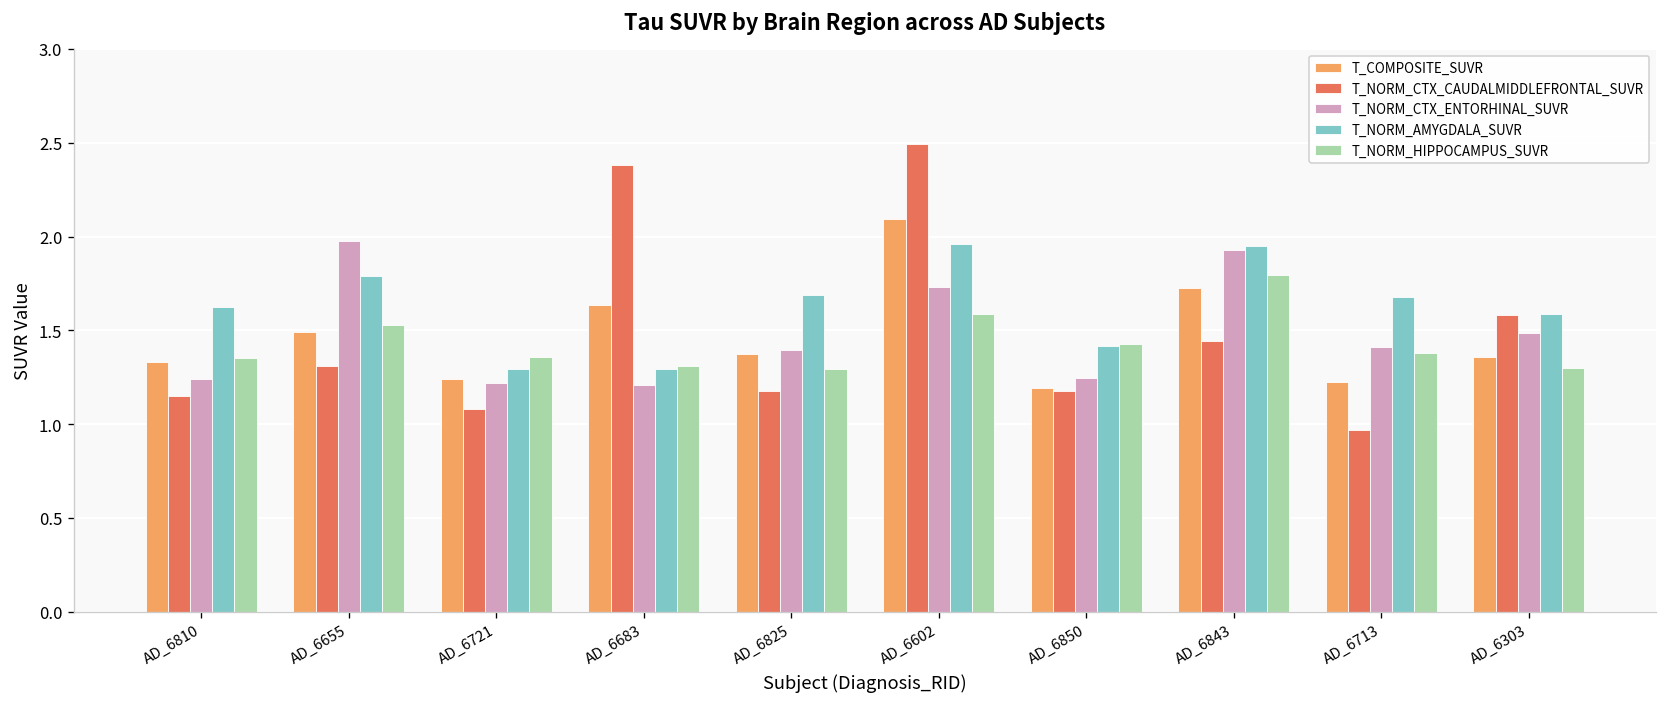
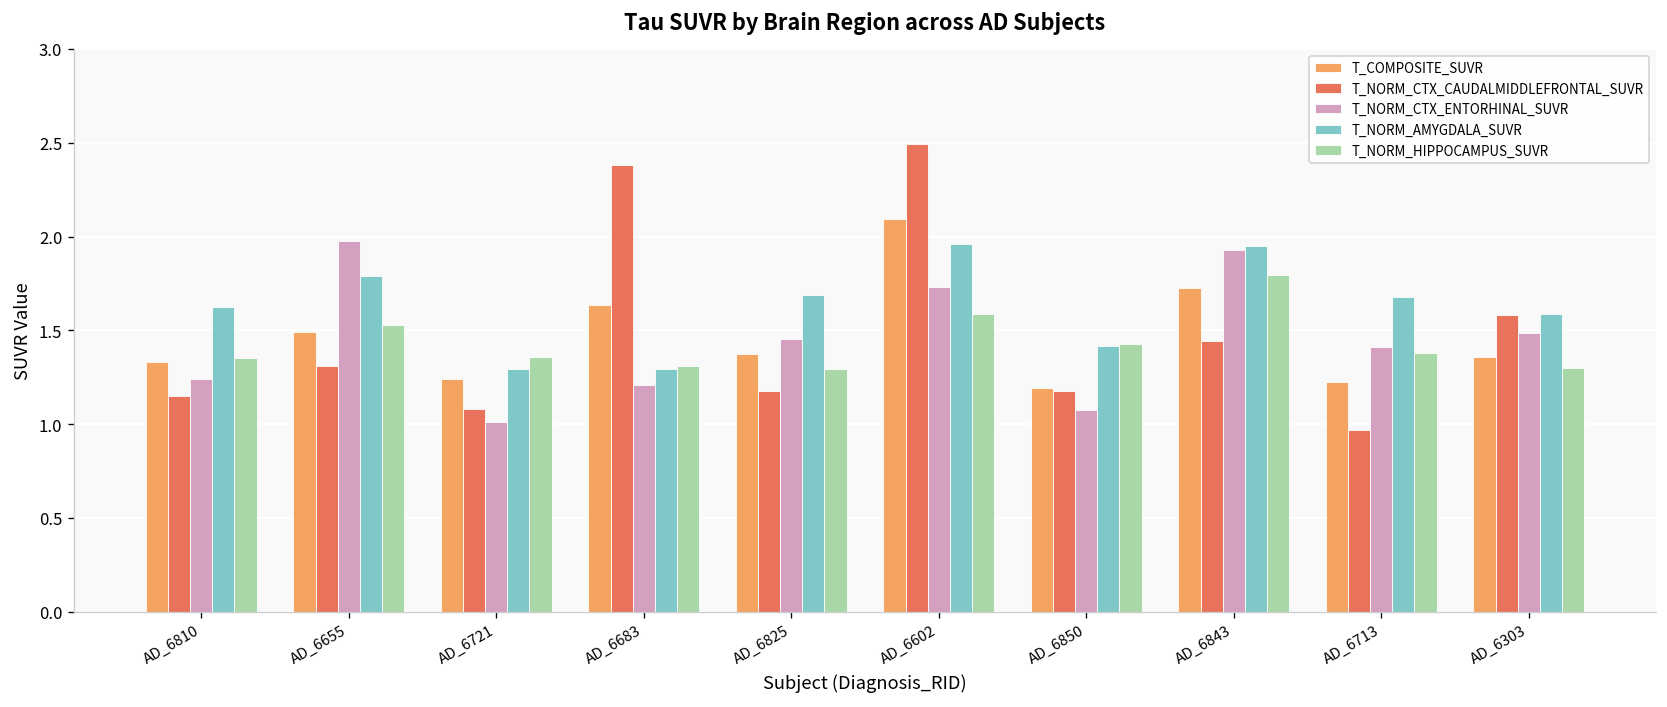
T_NORM_CTX_ENTORHINAL_SUVR, AD_6721: 1.22 -> 1.01
T_NORM_CTX_ENTORHINAL_SUVR, AD_6825: 1.39 -> 1.46
T_NORM_CTX_ENTORHINAL_SUVR, AD_6850: 1.25 -> 1.07
